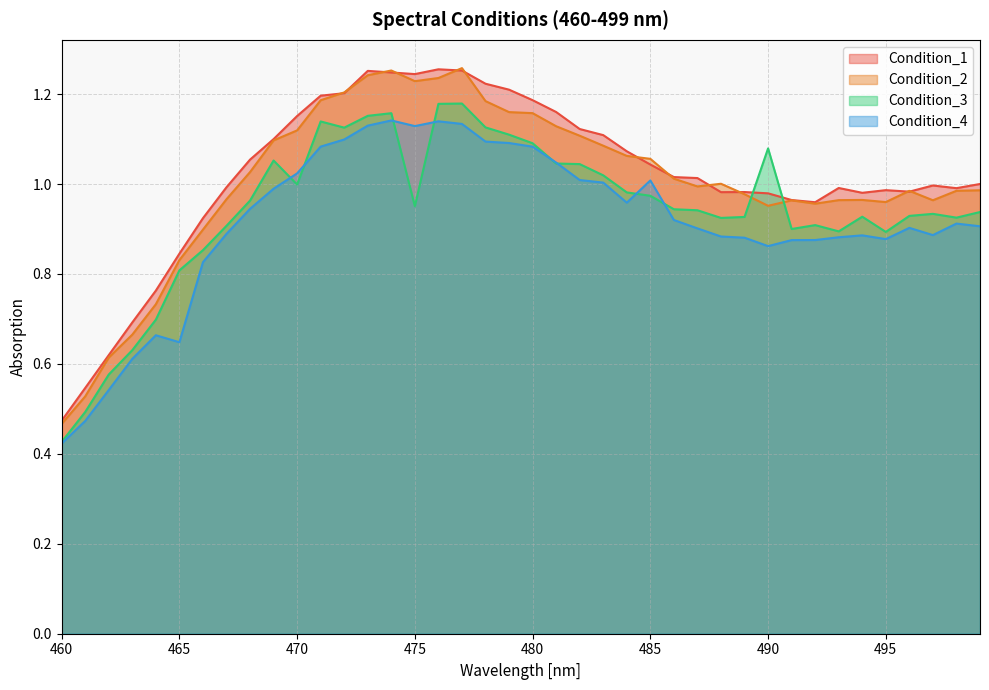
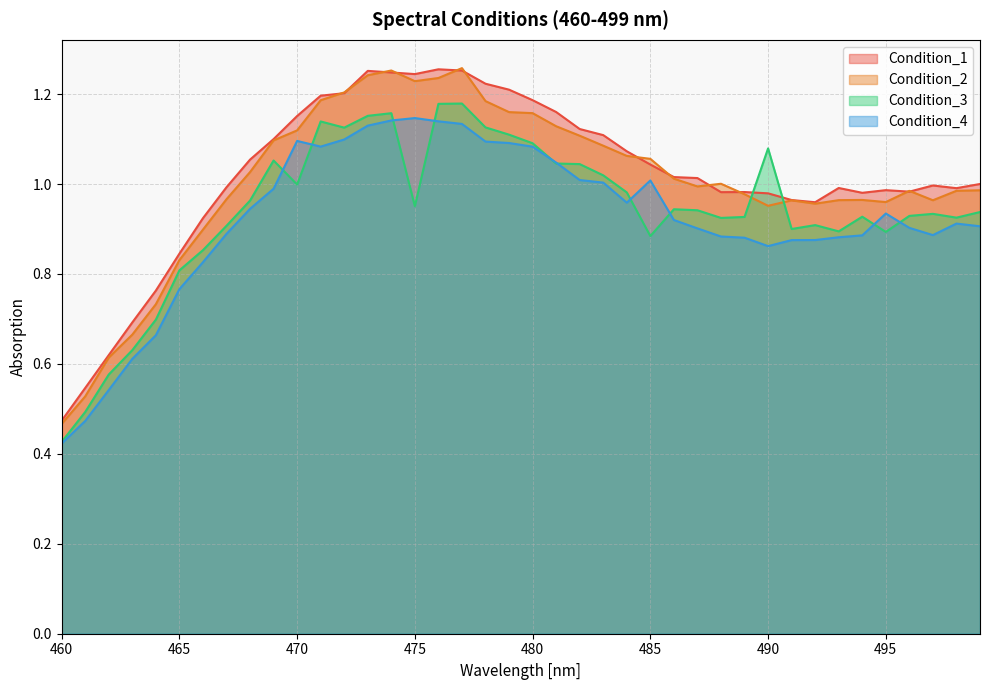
Condition_4, 465: 0.65 -> 0.77
Condition_4, 470: 1.02 -> 1.10
Condition_4, 475: 1.13 -> 1.15
Condition_3, 485: 0.97 -> 0.88
Condition_4, 495: 0.88 -> 0.93
